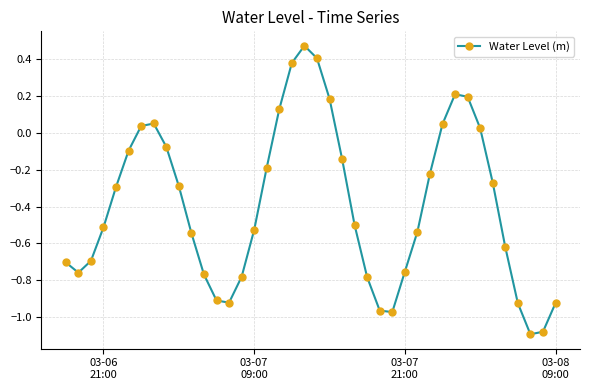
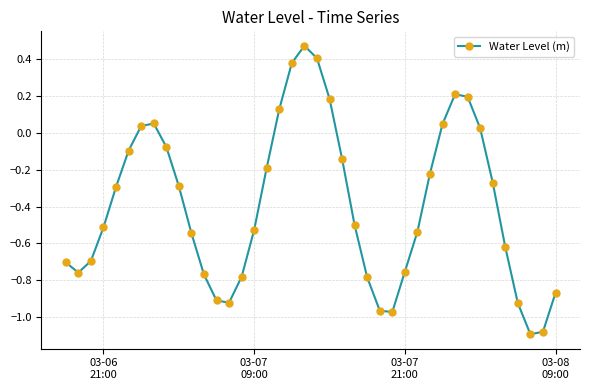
03-08 09:00: -0.92 -> -0.87
